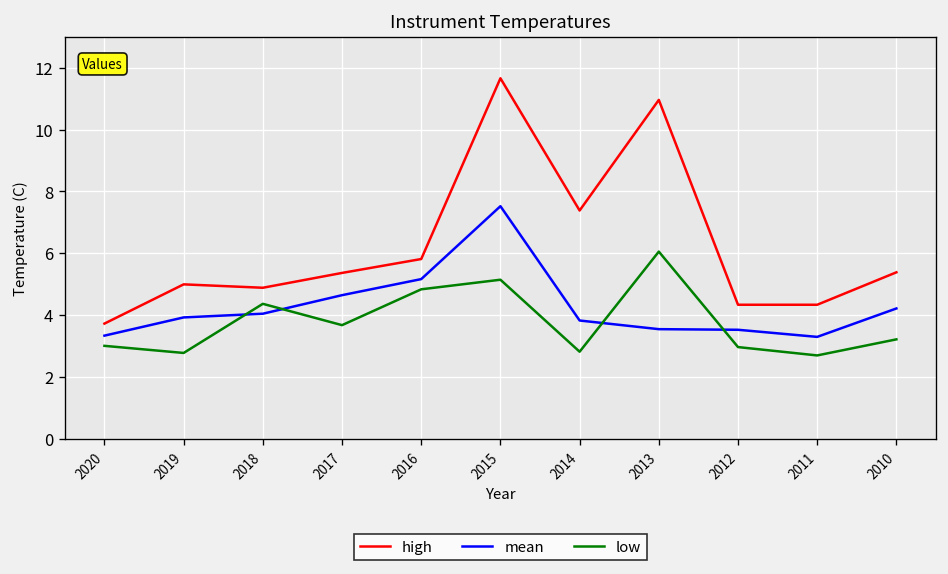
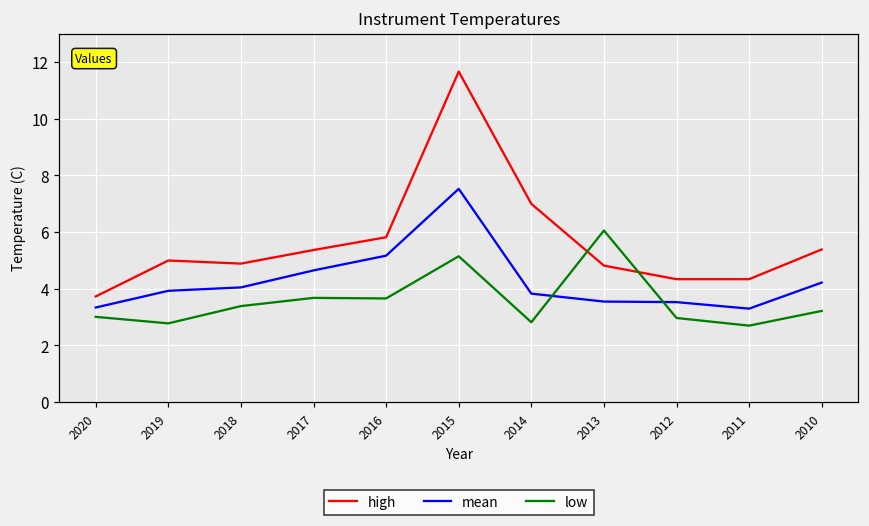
low, 2018: 4.4 -> 3.4
low, 2016: 4.8 -> 3.7
high, 2014: 7.4 -> 7.0
high, 2013: 11.0 -> 4.8
